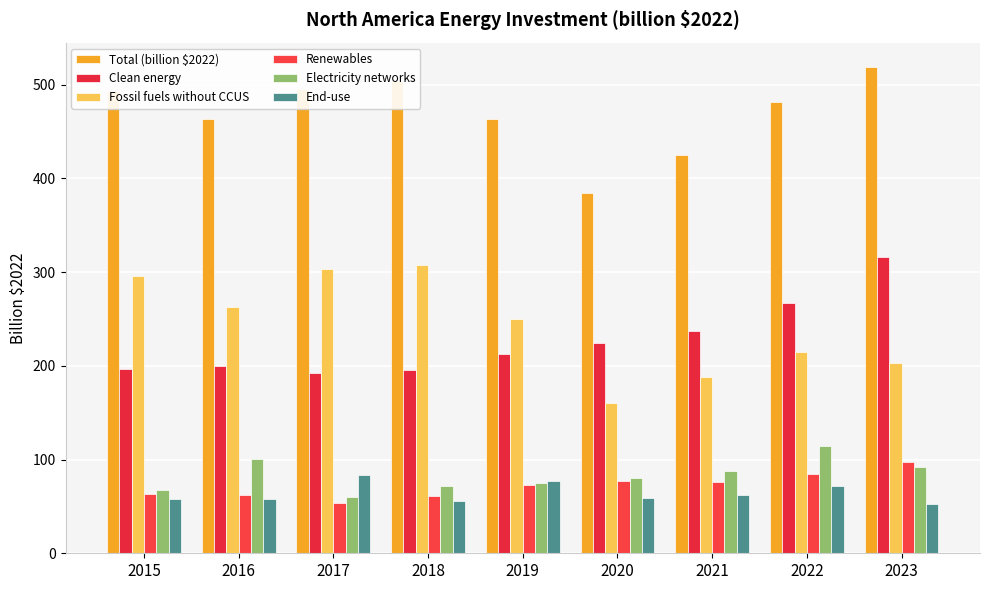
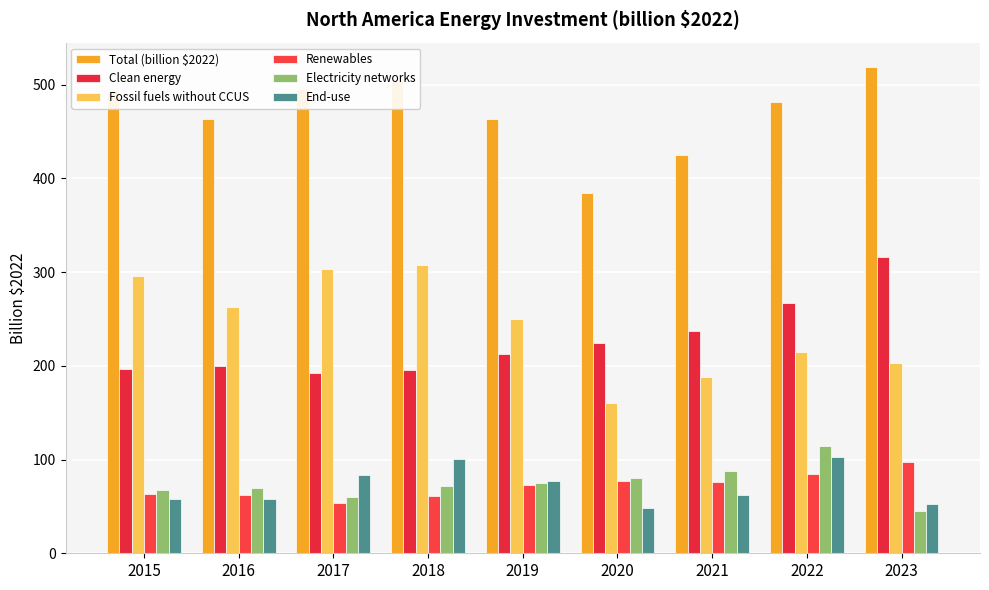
Electricity networks, 2016: 100 -> 70
End-use, 2018: 60 -> 100
End-use, 2020: 60 -> 50
End-use, 2022: 70 -> 100
Electricity networks, 2023: 90 -> 50
